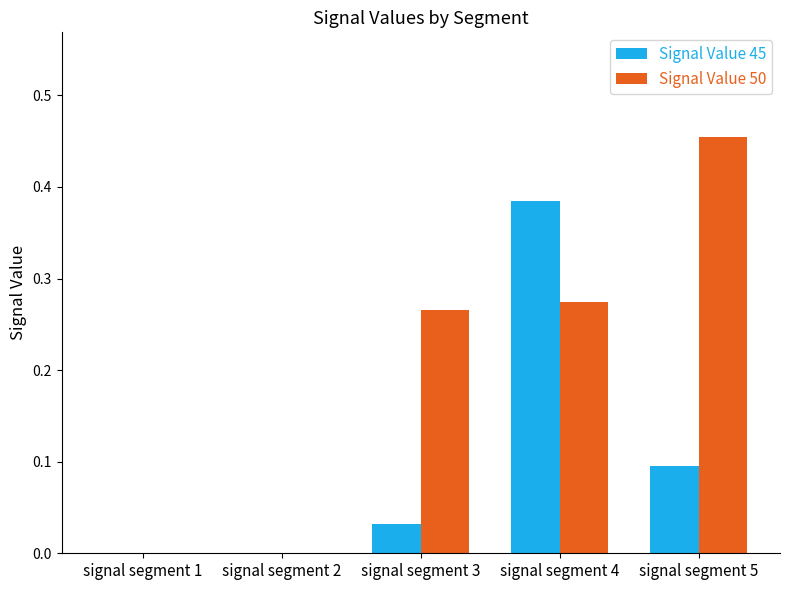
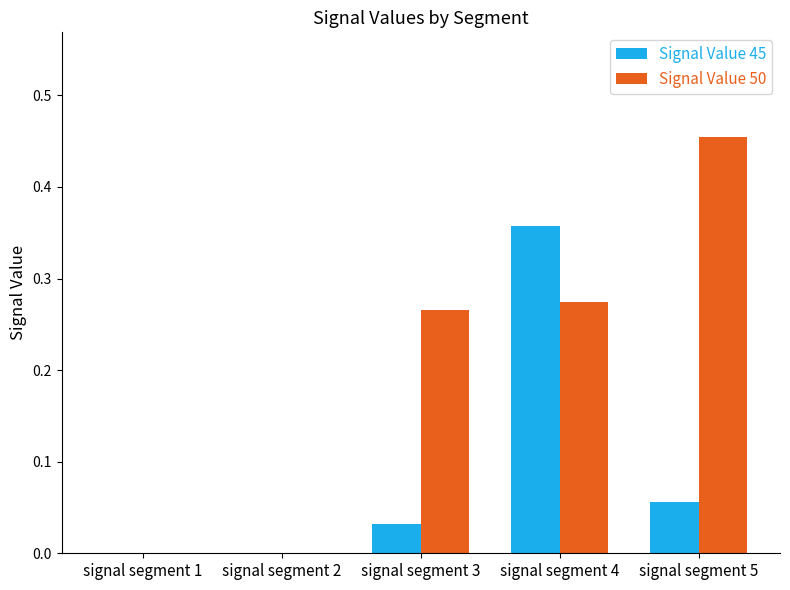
Signal Value 45, signal segment 4: 0.38 -> 0.36
Signal Value 45, signal segment 5: 0.09 -> 0.06
